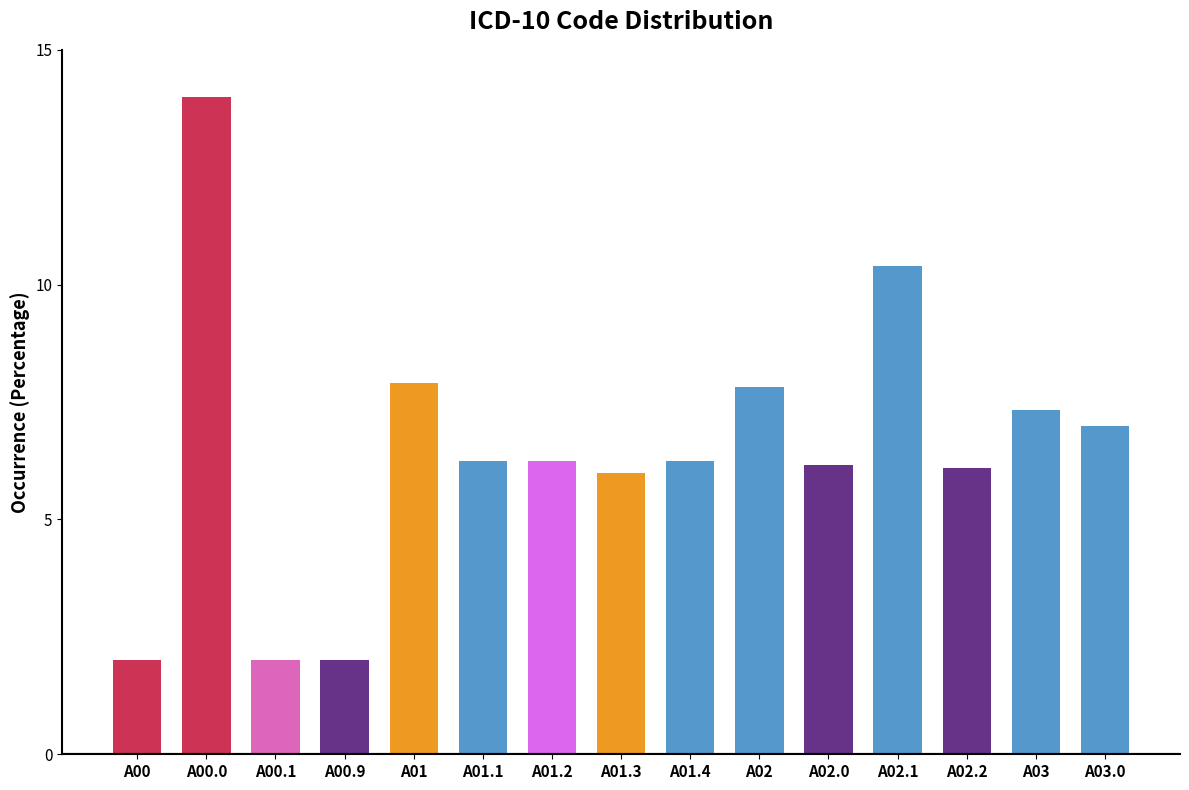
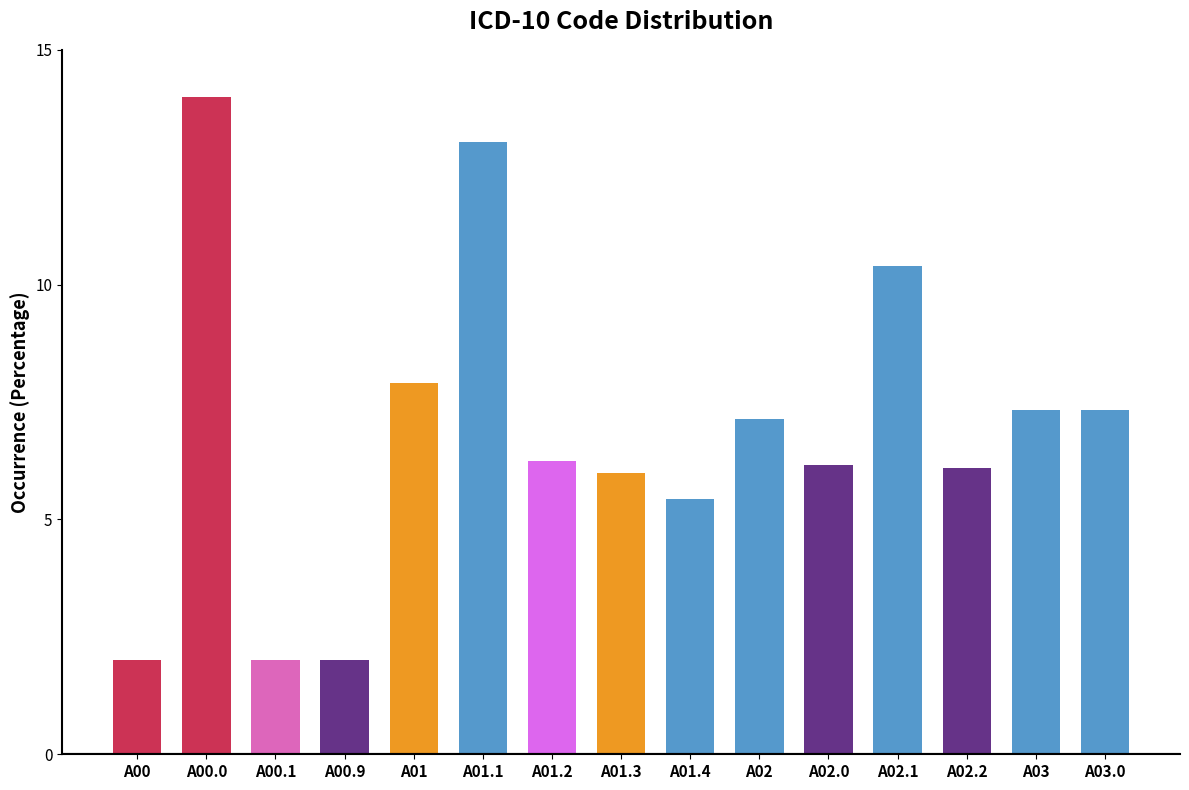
A01.1: 6.2 -> 13.0
A01.4: 6.2 -> 5.4
A02: 7.8 -> 7.1
A03.0: 7.0 -> 7.3
